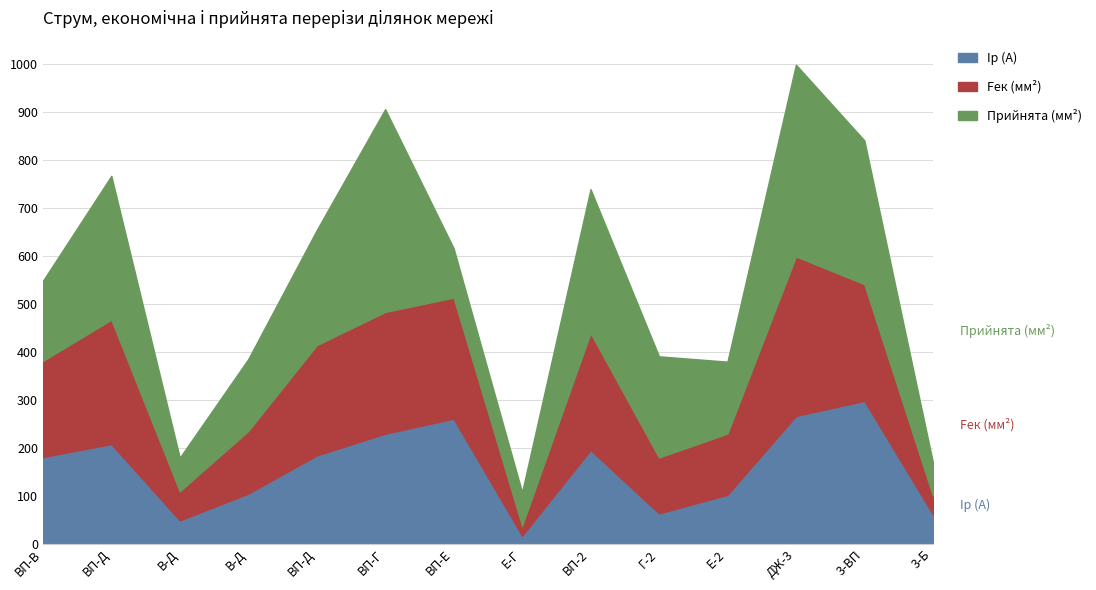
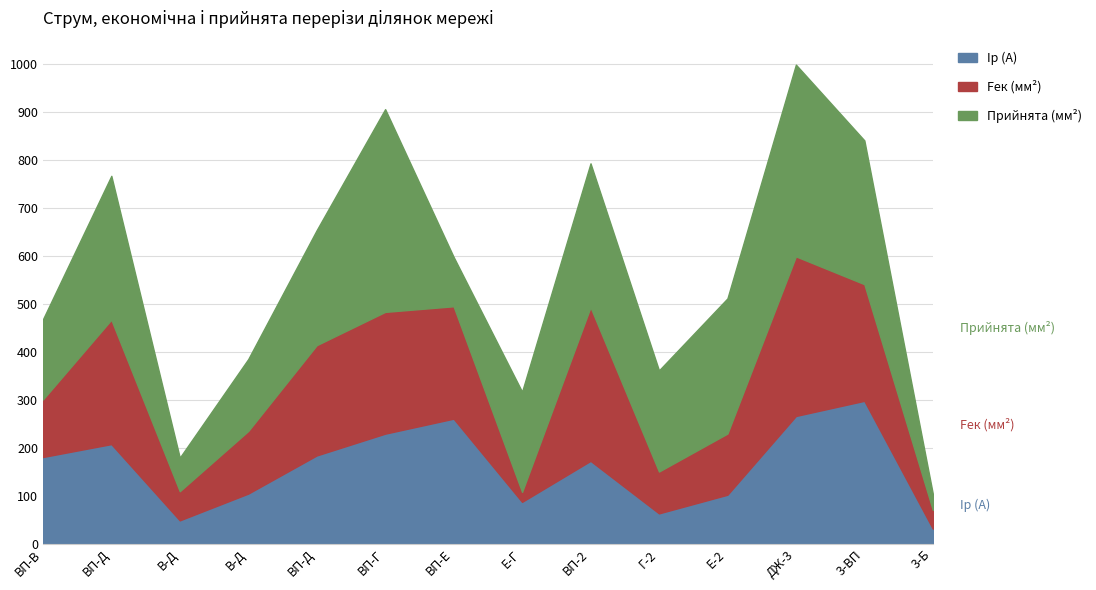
Fек (мм²), ВП-В: 200 -> 120
Fек (мм²), ВП-Е: 250 -> 230
Iр (А), Е-Г: 20 -> 90
Прийнята (мм²), Е-Г: 70 -> 210
Iр (А), ВП-2: 200 -> 170
Fек (мм²), ВП-2: 240 -> 320
Fек (мм²), Г-2: 120 -> 90
Прийнята (мм²), Е-2: 150 -> 280
Iр (А), 3-Б: 60 -> 30
Прийнята (мм²), 3-Б: 70 -> 30
